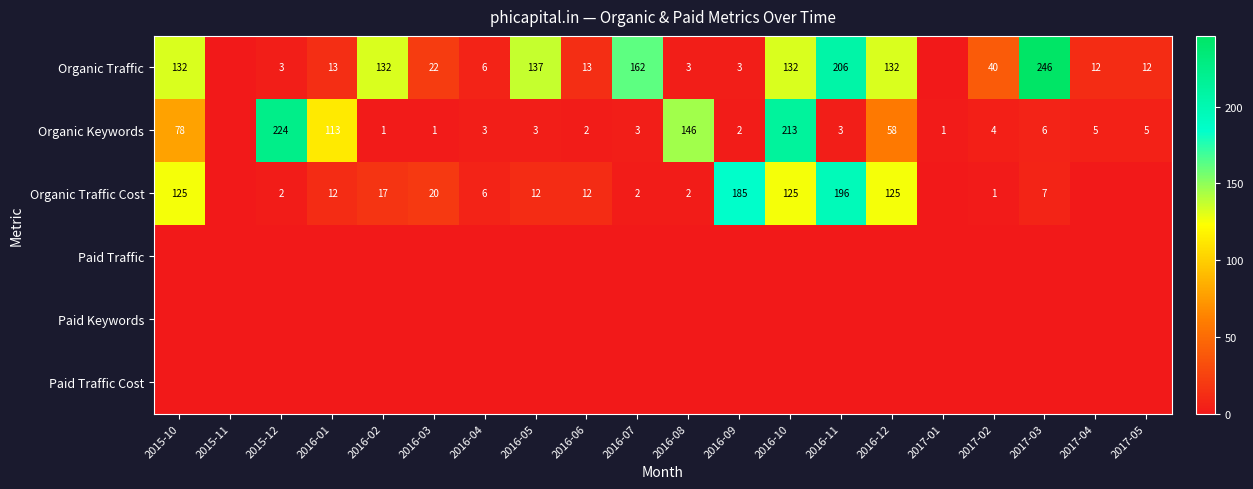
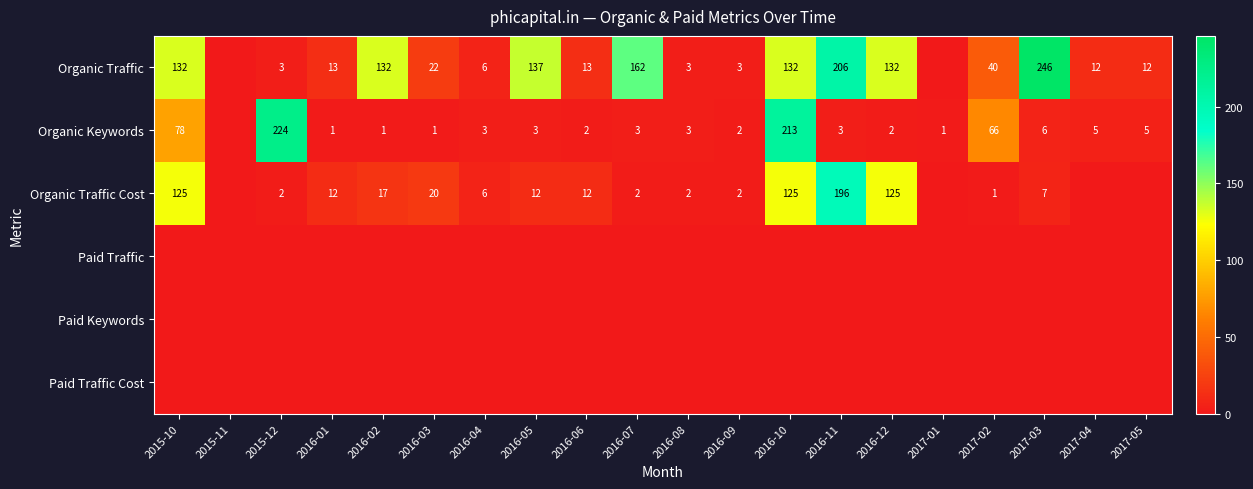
Organic Keywords, 2016-01: 113 -> 1
Organic Keywords, 2016-08: 146 -> 3
Organic Keywords, 2016-12: 58 -> 2
Organic Keywords, 2017-02: 4 -> 66
Organic Traffic Cost, 2016-09: 185 -> 2
